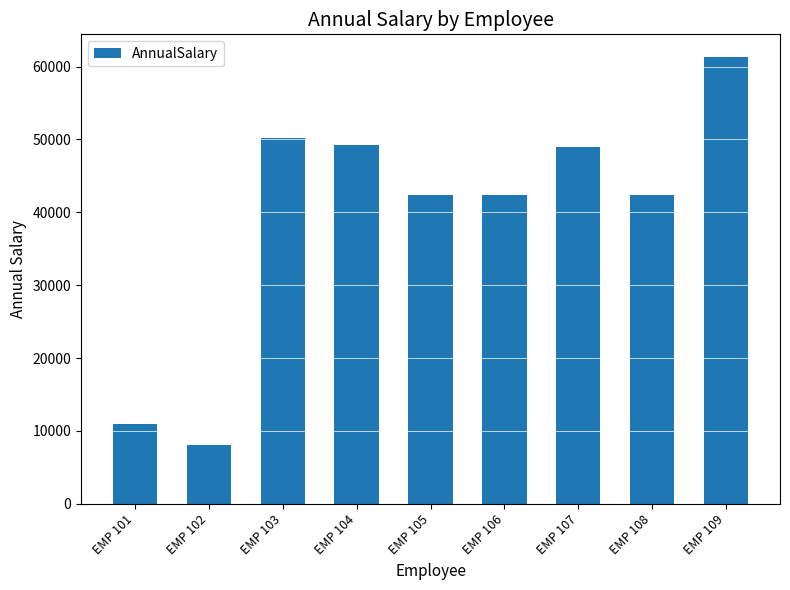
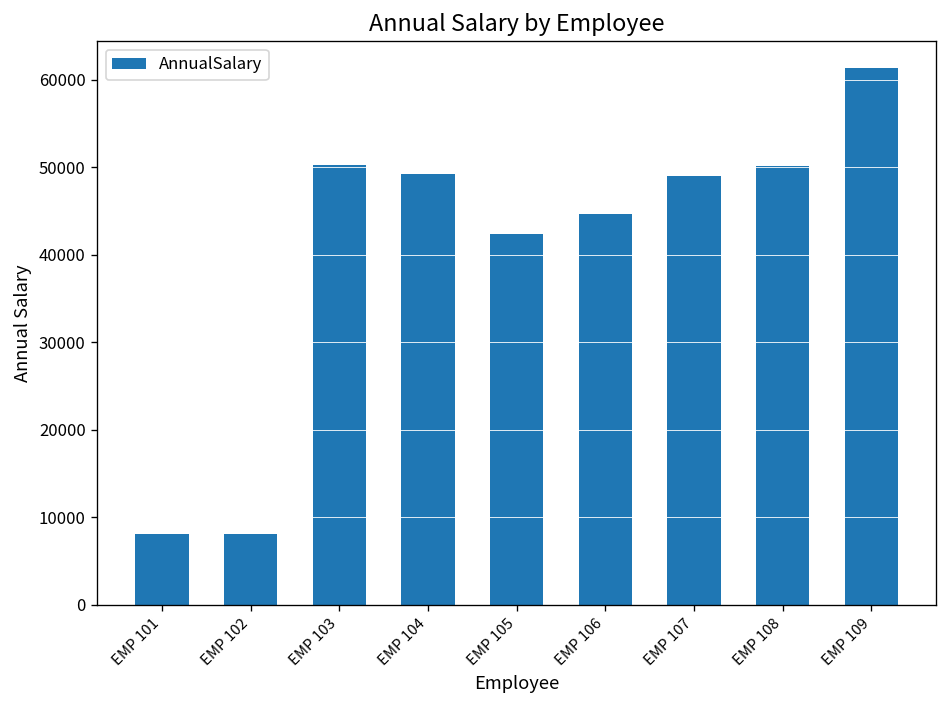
EMP 101: 11000 -> 8000
EMP 106: 42000 -> 45000
EMP 108: 42000 -> 50000
